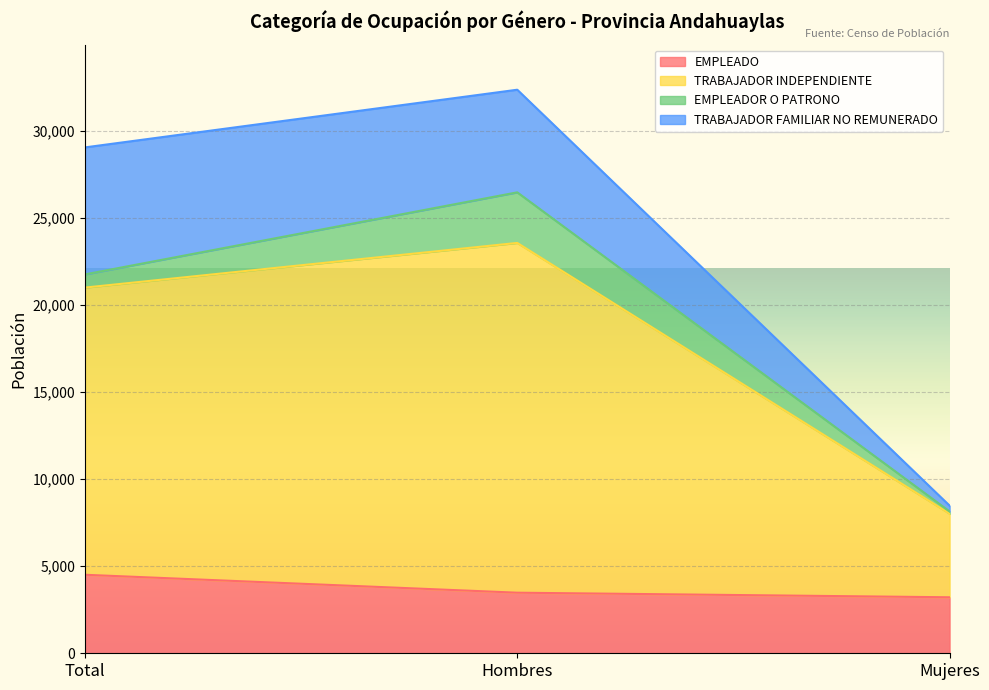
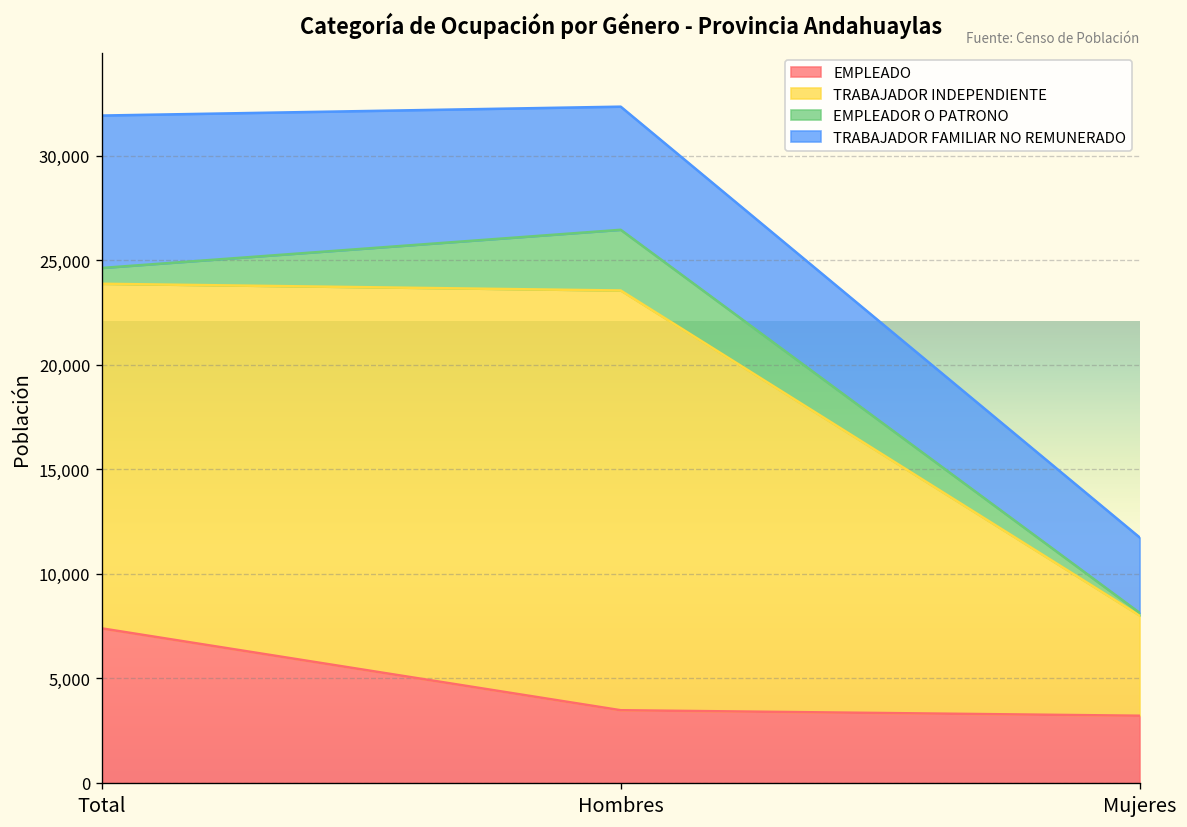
EMPLEADO, Total: 4,500 -> 7,400
TRABAJADOR FAMILIAR NO REMUNERADO, Mujeres: 300 -> 3,600
